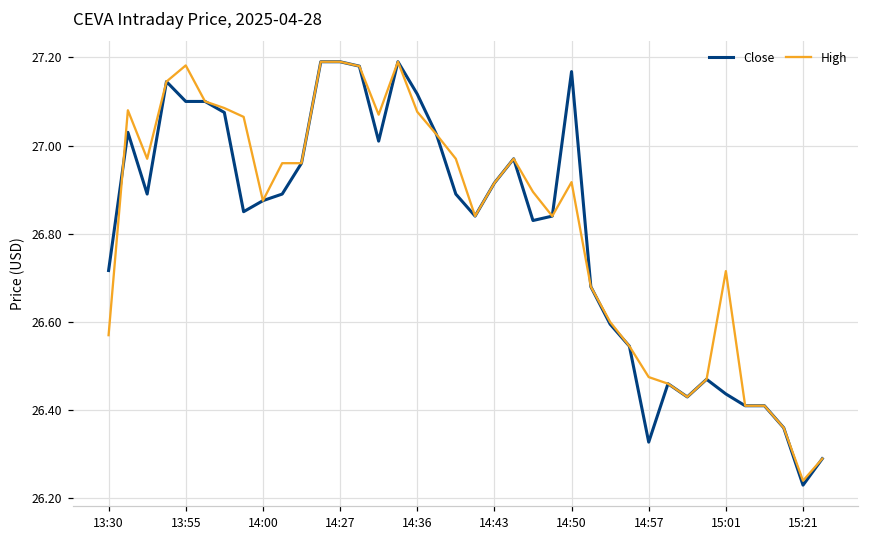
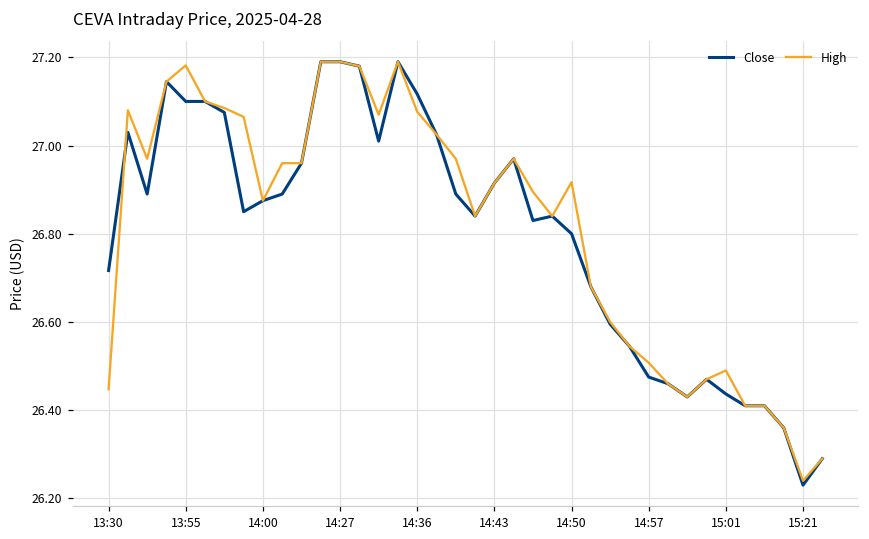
High, 13:30: 26.57 -> 26.45
Close, 14:50: 27.17 -> 26.80
Close, 14:57: 26.33 -> 26.48
High, 14:57: 26.48 -> 26.51
High, 15:01: 26.72 -> 26.49
